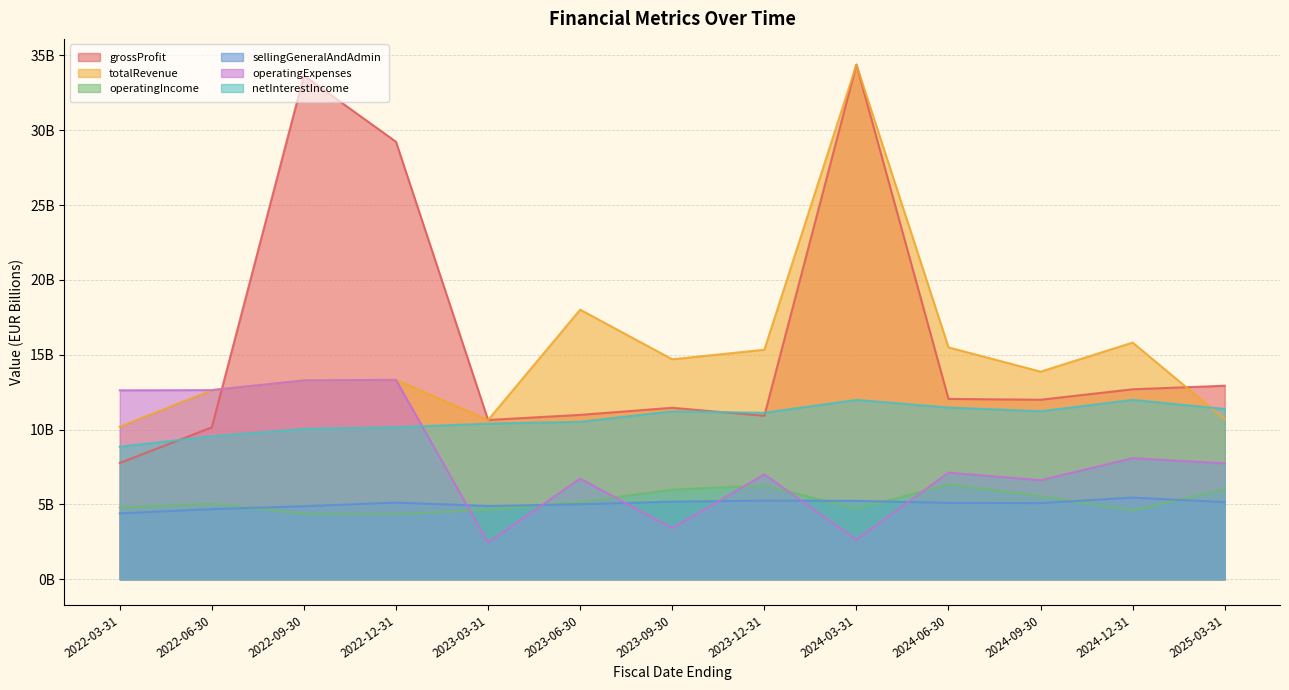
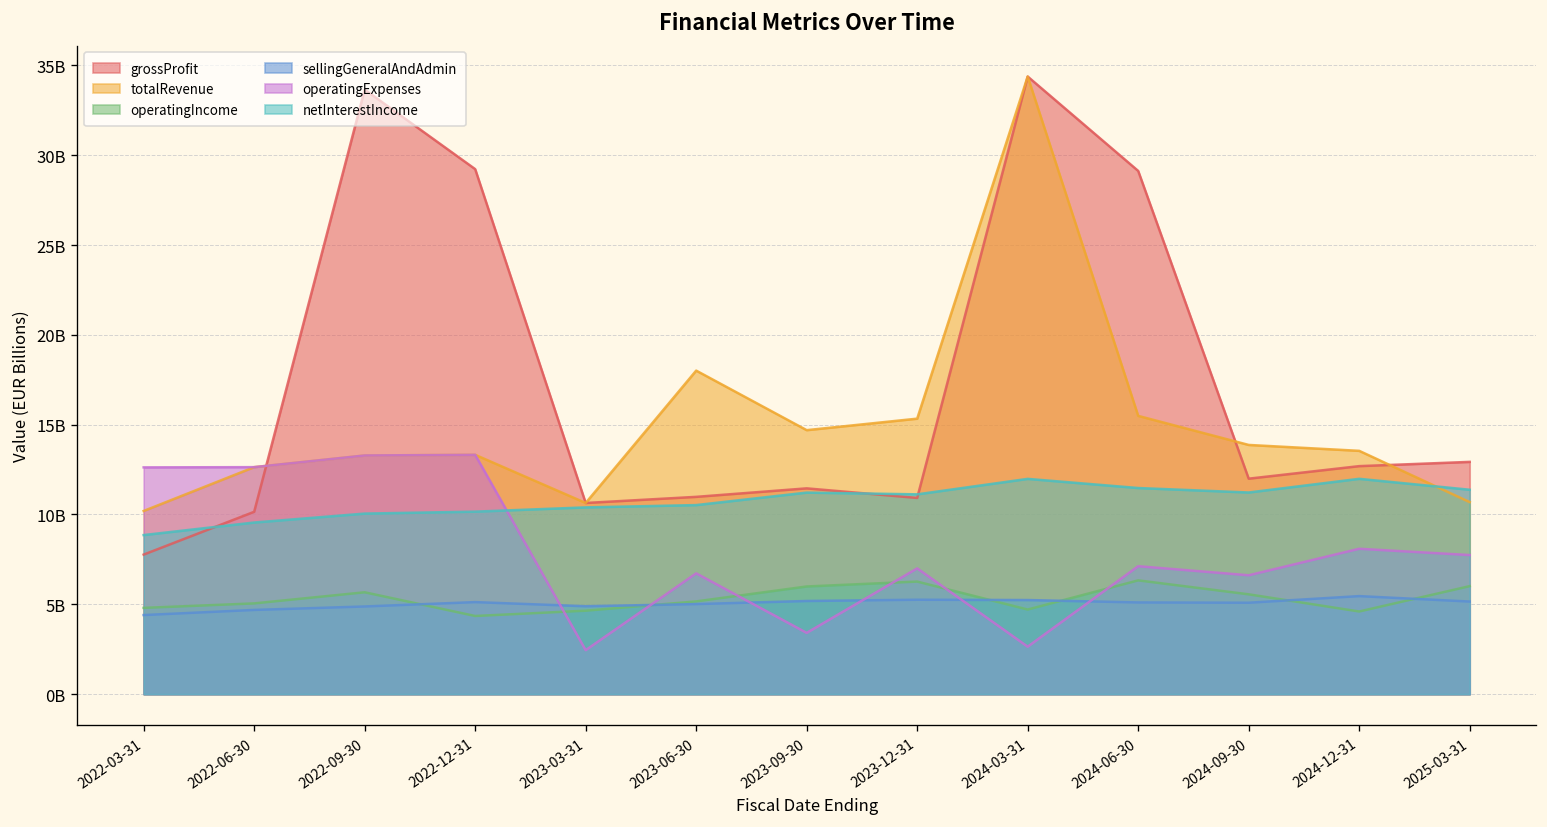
operatingIncome, 2022-09-30: 4400000000 -> 5700000000
grossProfit, 2024-06-30: 12000000000 -> 29100000000
totalRevenue, 2024-12-31: 15800000000 -> 13500000000
